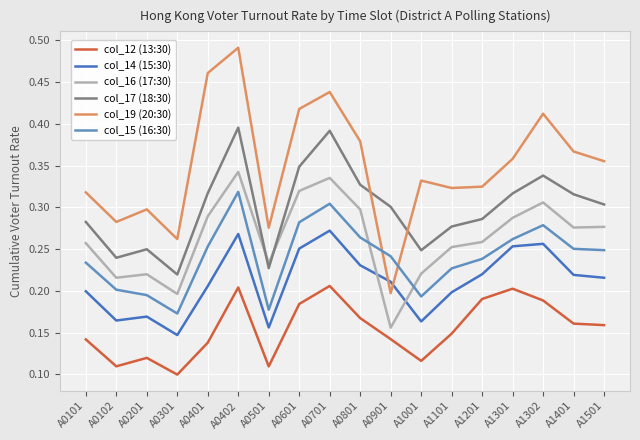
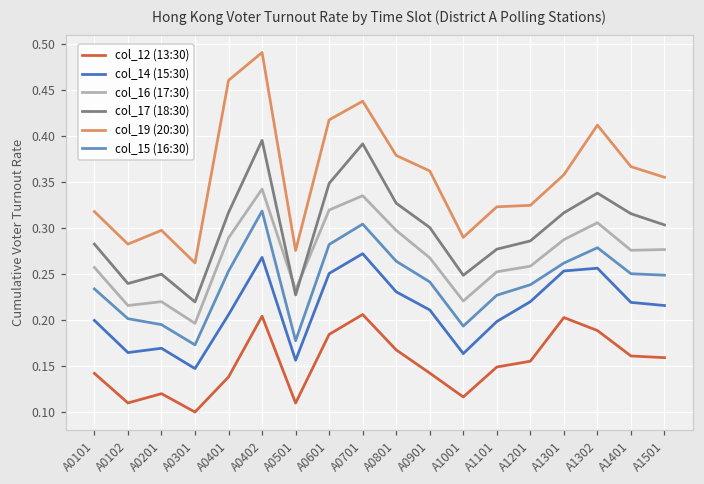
col_16 (17:30), A0901: 0.16 -> 0.27
col_19 (20:30), A0901: 0.20 -> 0.36
col_19 (20:30), A1001: 0.33 -> 0.29
col_12 (13:30), A1201: 0.19 -> 0.16
